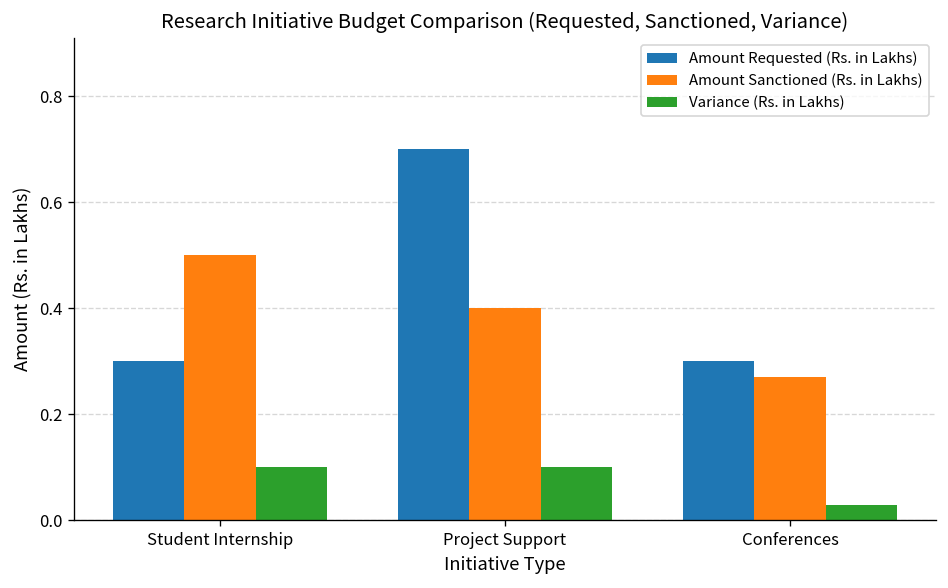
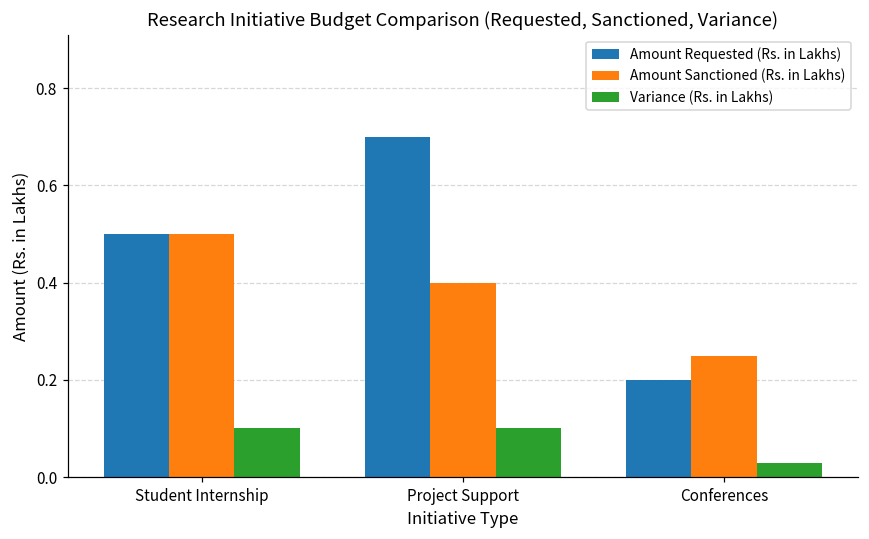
Amount Requested (Rs. in Lakhs), Student Internship: 0.3 -> 0.5
Amount Requested (Rs. in Lakhs), Conferences: 0.3 -> 0.2
Amount Sanctioned (Rs. in Lakhs), Conferences: 0.27 -> 0.25
